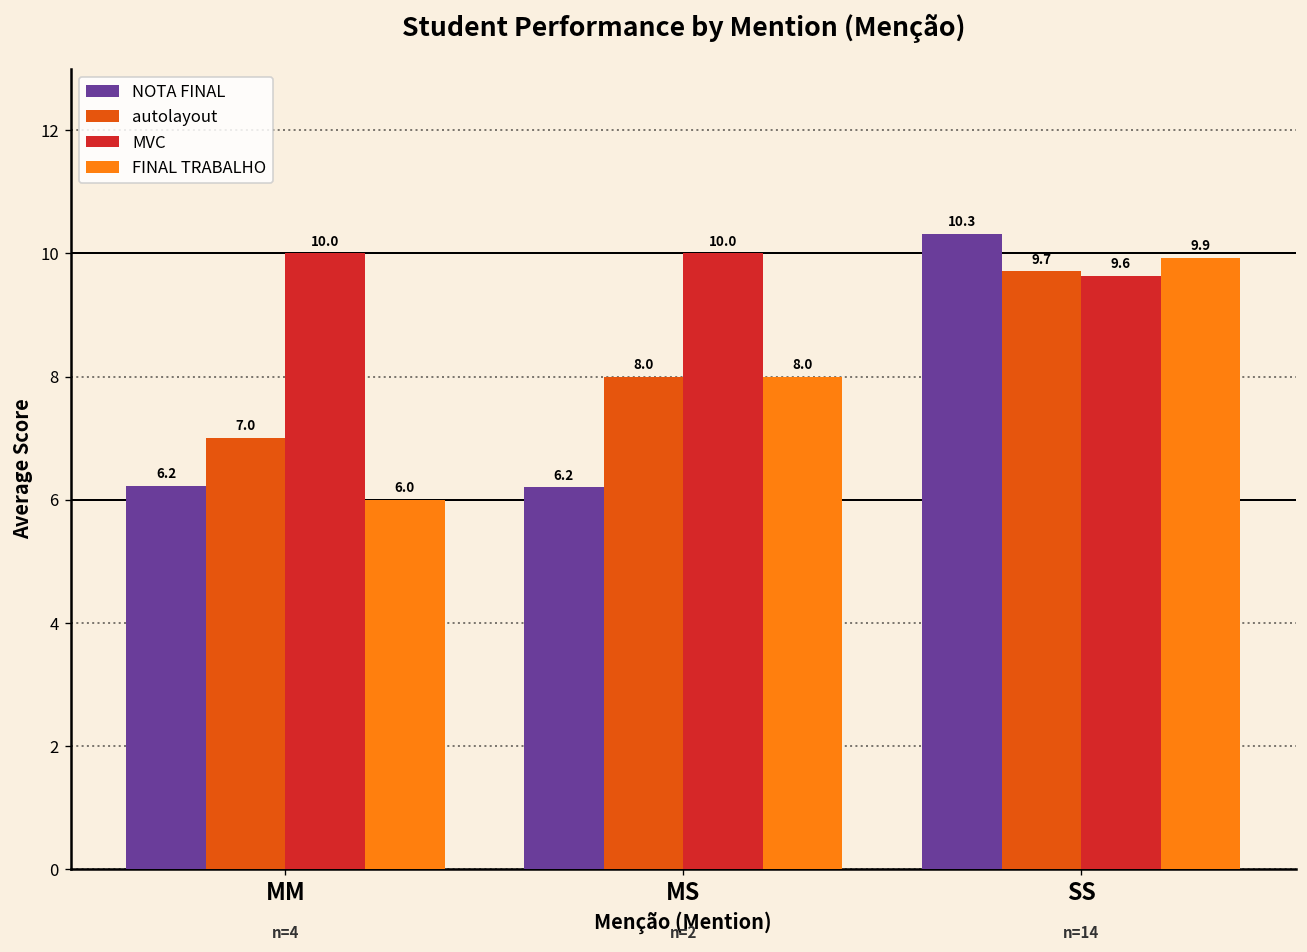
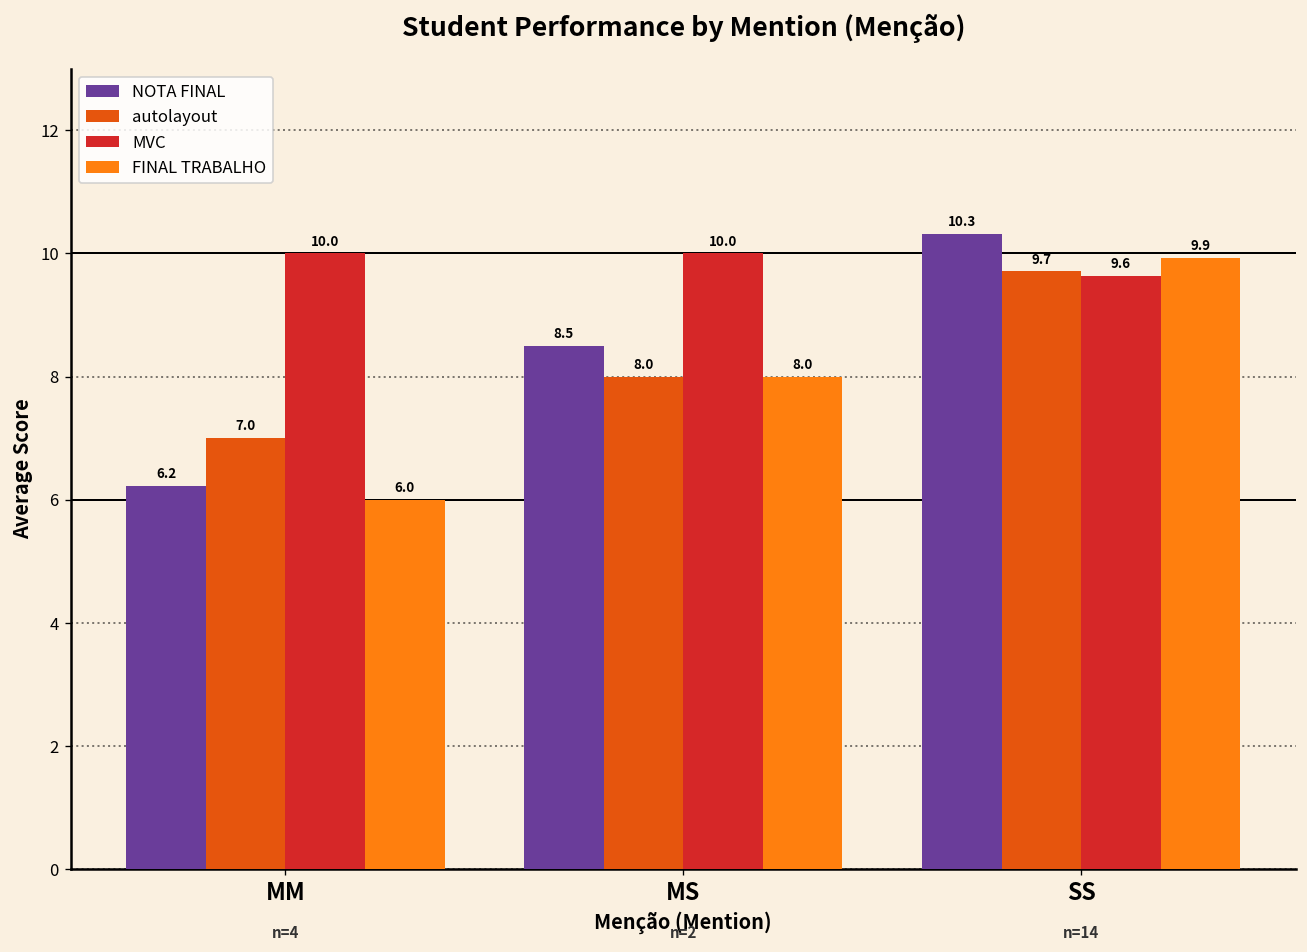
NOTA FINAL, MS: 6.2 -> 8.5
